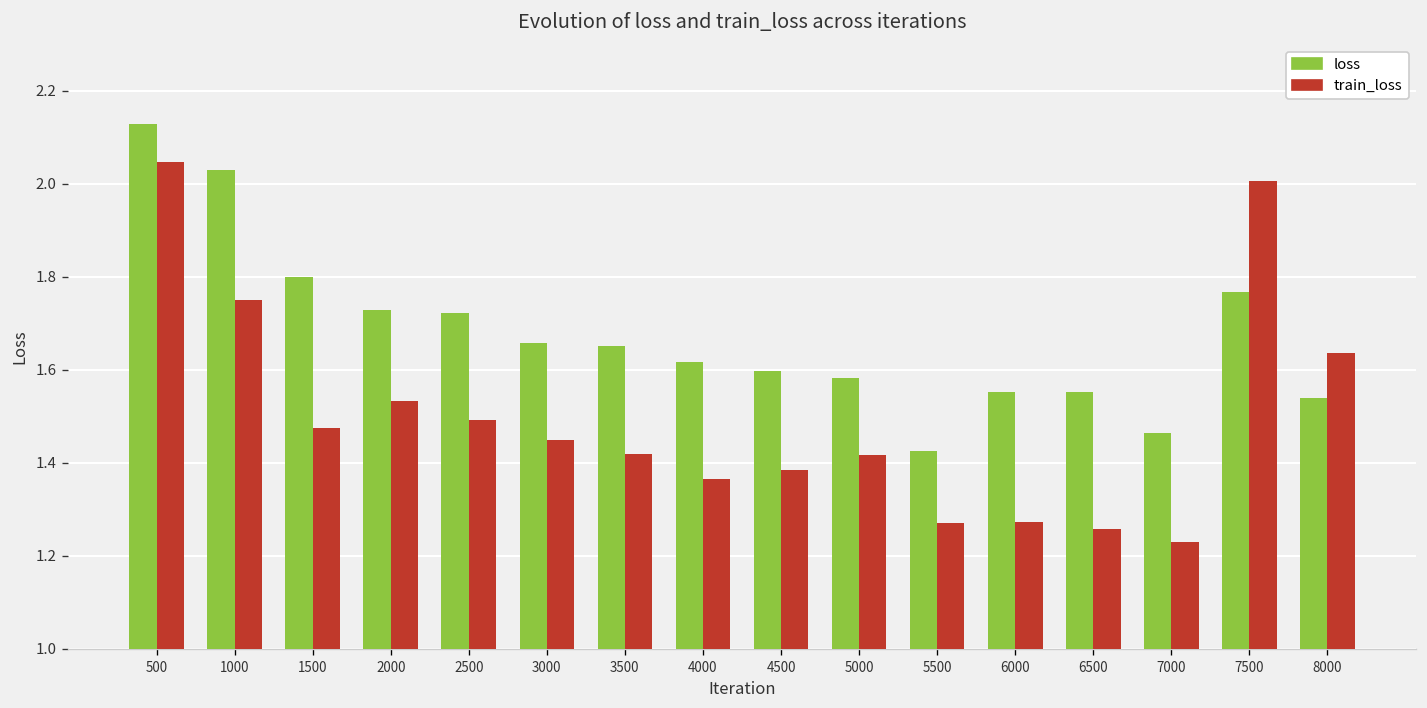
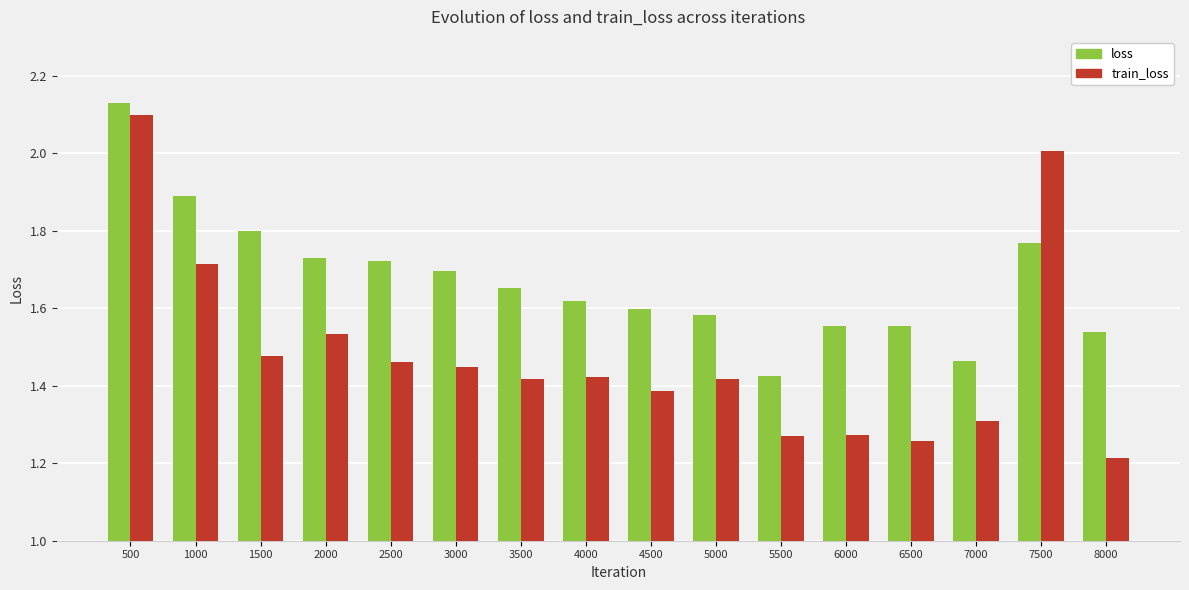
train_loss, 500: 2.05 -> 2.10
loss, 1000: 2.03 -> 1.89
train_loss, 1000: 1.75 -> 1.71
train_loss, 2500: 1.49 -> 1.46
loss, 3000: 1.66 -> 1.69
train_loss, 4000: 1.37 -> 1.42
train_loss, 7000: 1.23 -> 1.31
train_loss, 8000: 1.64 -> 1.21
